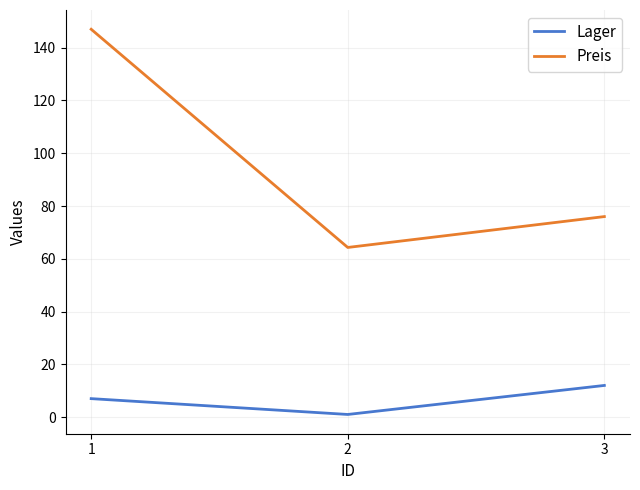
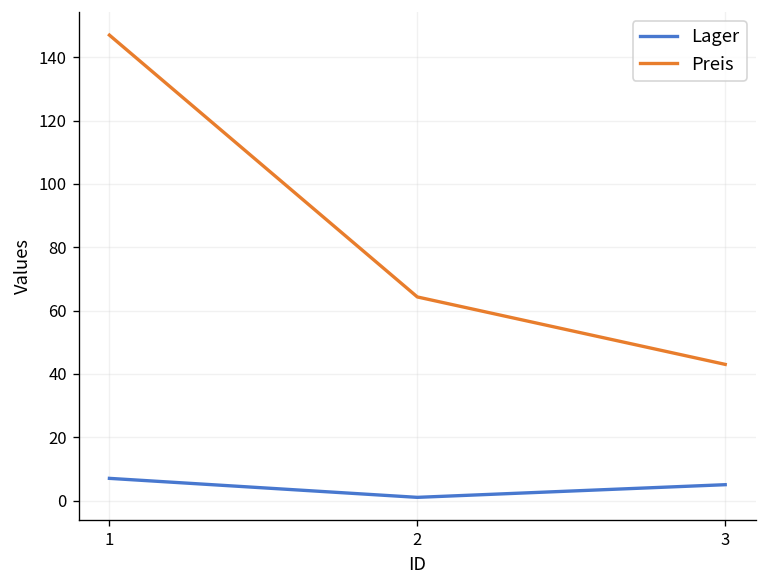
Lager, 3: 12 -> 5
Preis, 3: 76 -> 43
